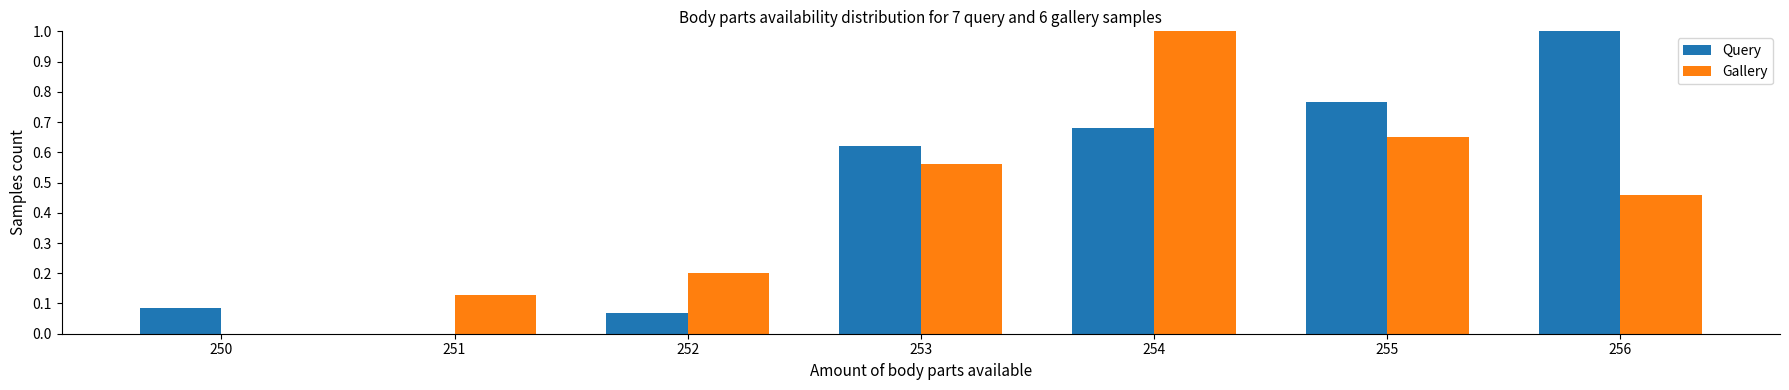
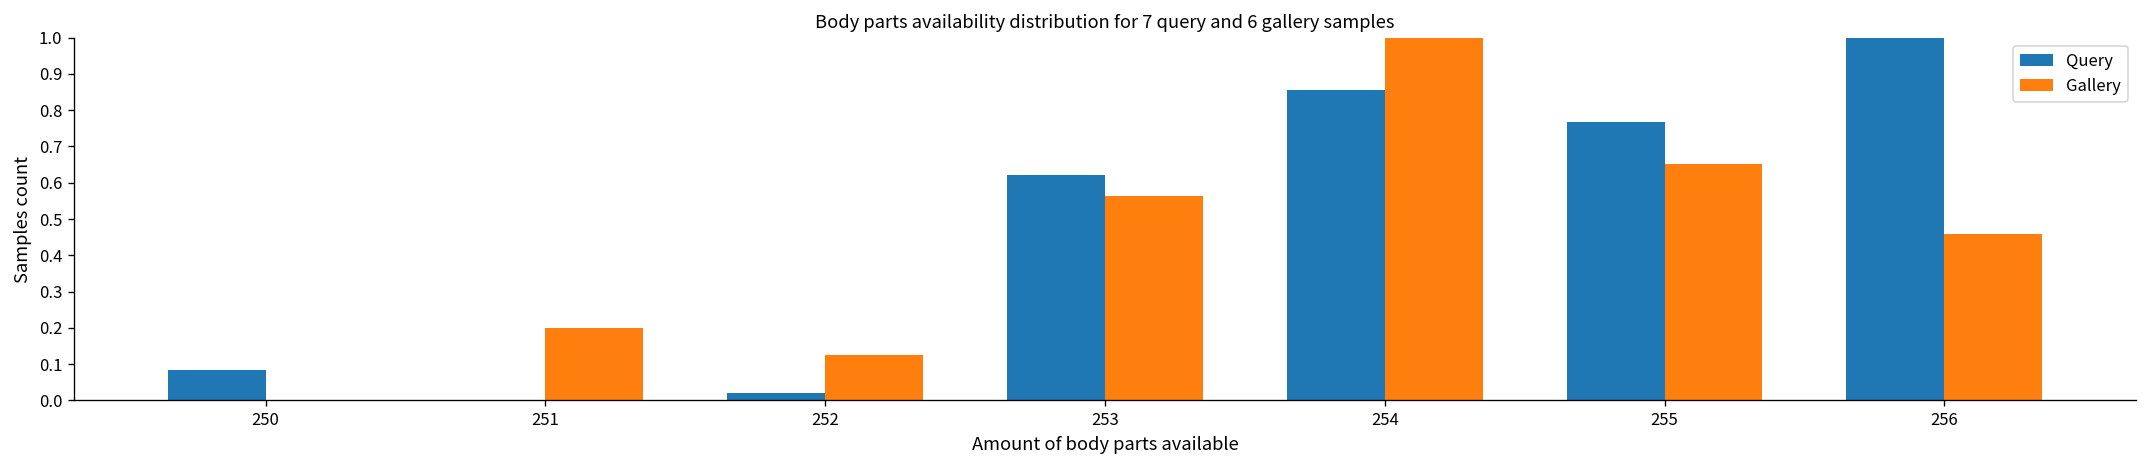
Gallery, 251: 0.13 -> 0.20
Query, 252: 0.07 -> 0.02
Gallery, 252: 0.20 -> 0.13
Query, 254: 0.68 -> 0.86
